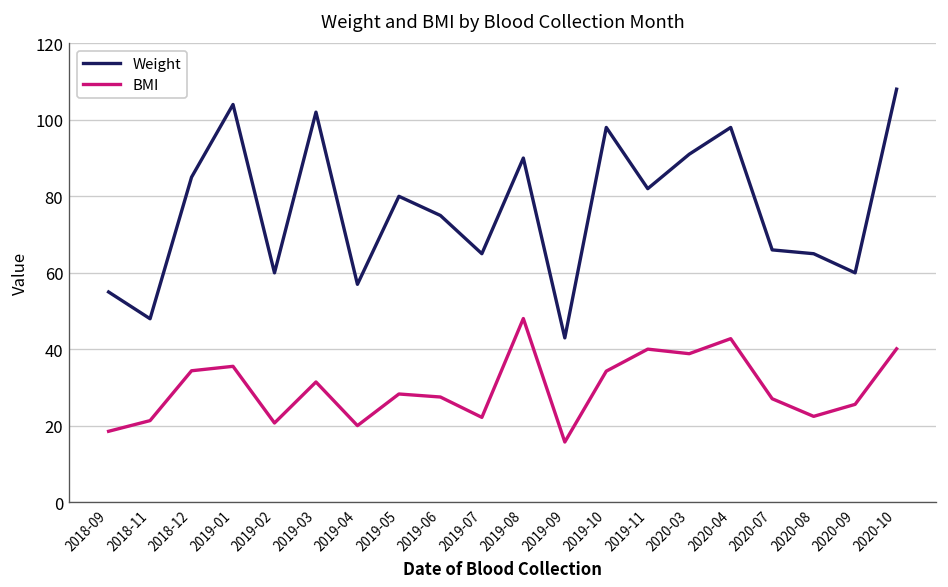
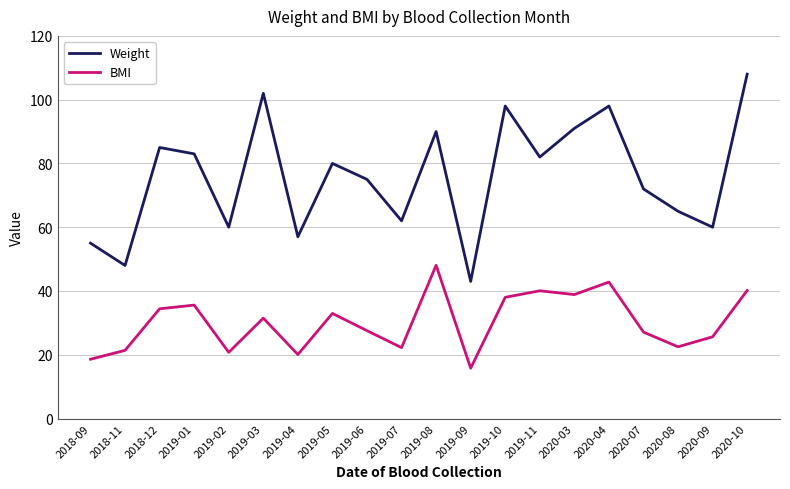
Weight, 2019-01: 104 -> 83
BMI, 2019-05: 28 -> 33
Weight, 2019-07: 65 -> 62
BMI, 2019-10: 34 -> 38
Weight, 2020-07: 66 -> 72
